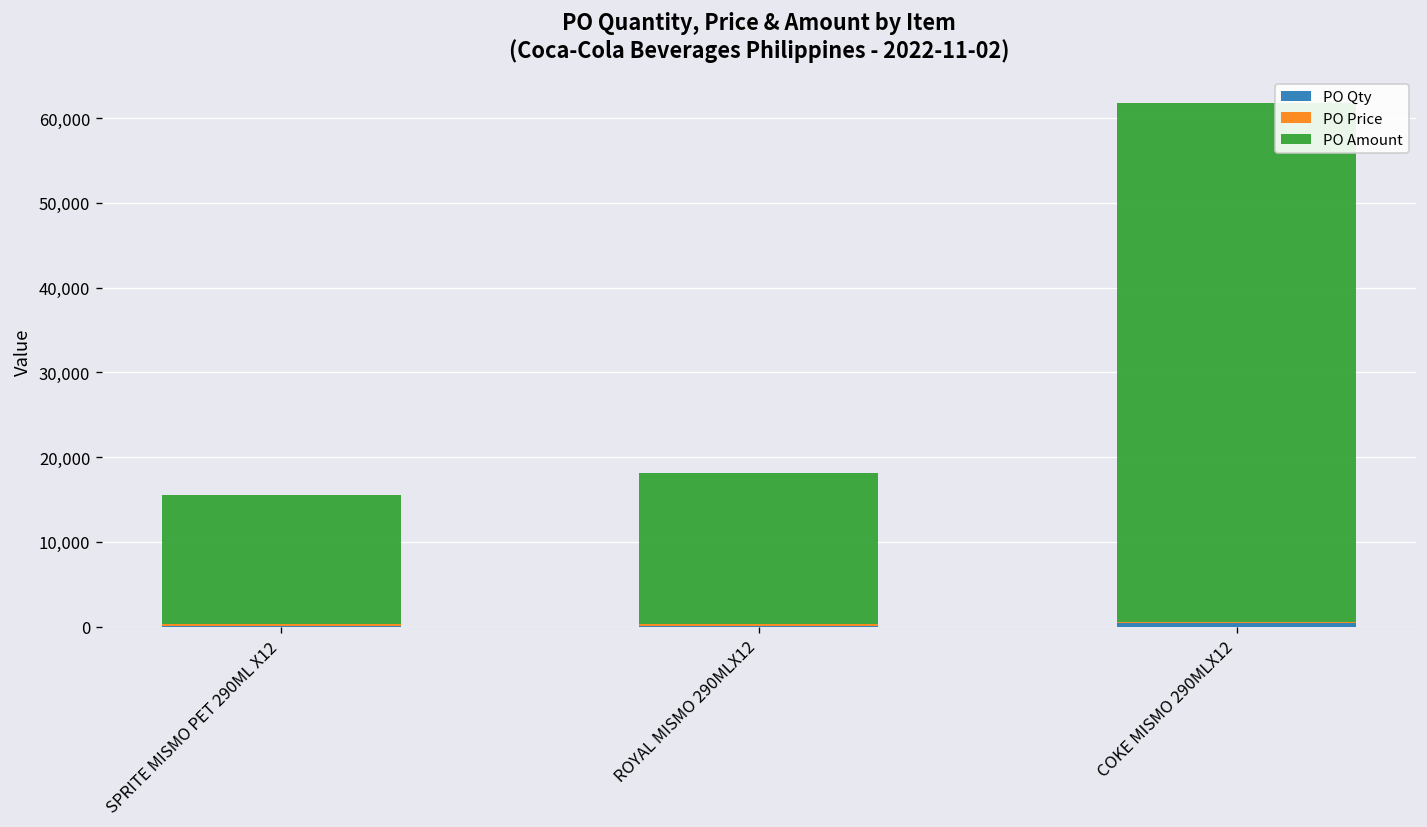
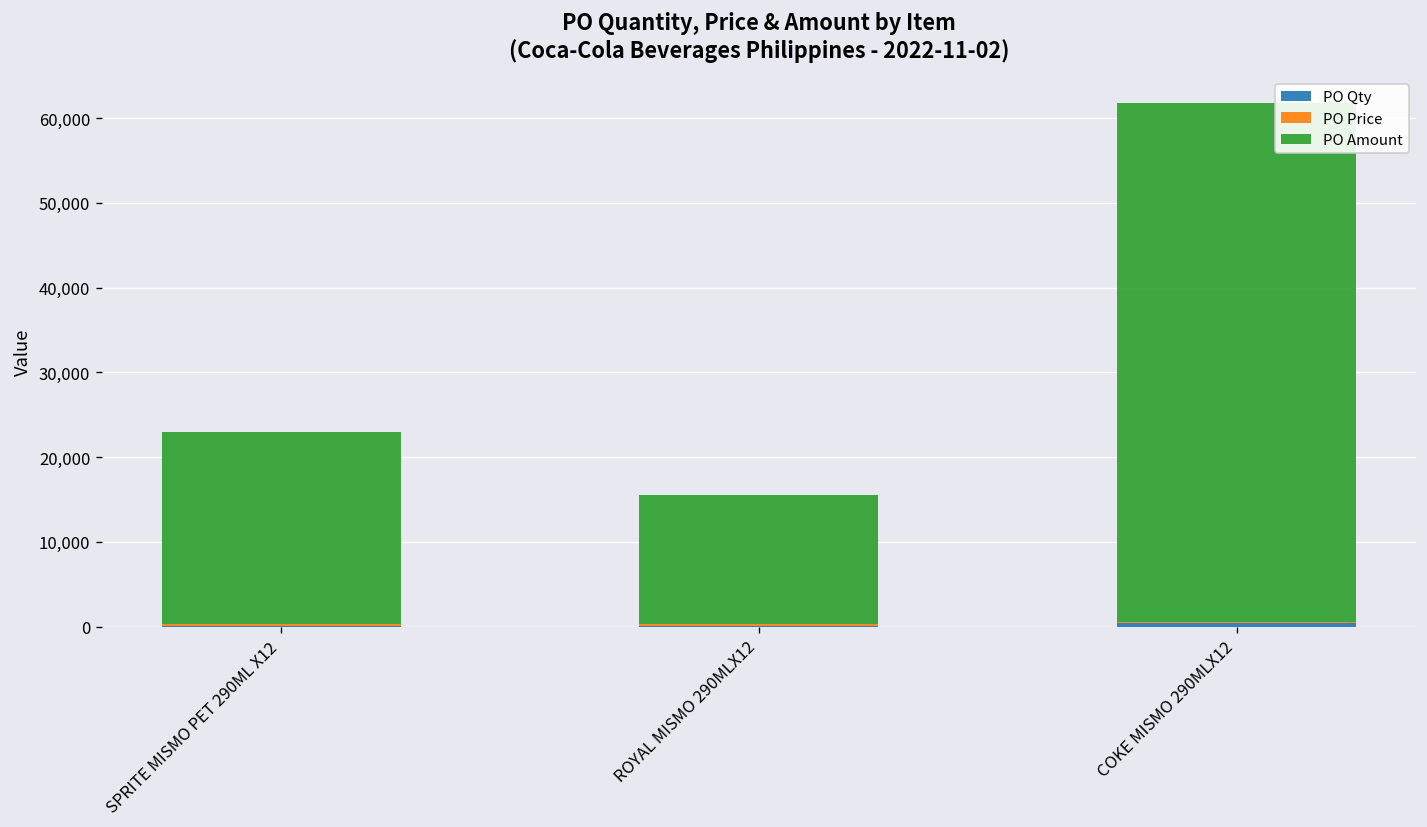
PO Amount, SPRITE MISMO PET 290ML X12: 15,000 -> 23,000
PO Amount, ROYAL MISMO 290MLX12: 18,000 -> 15,000
